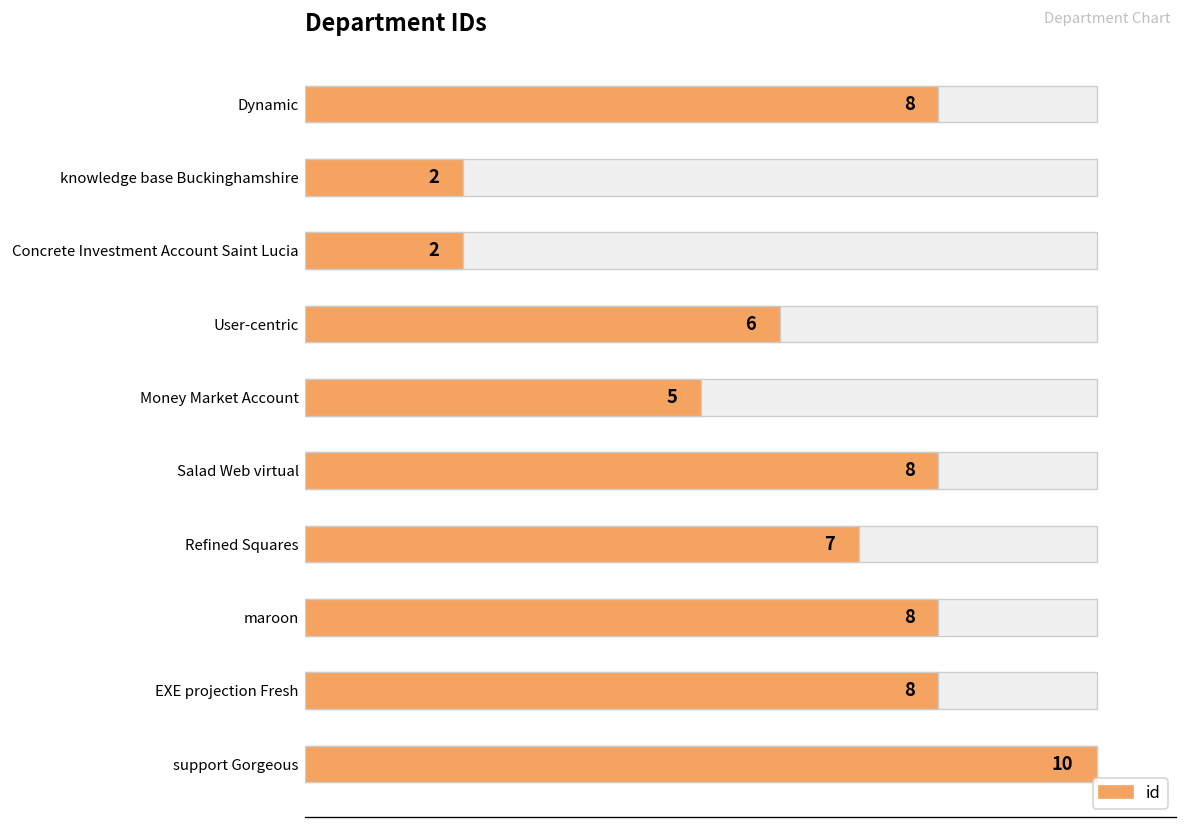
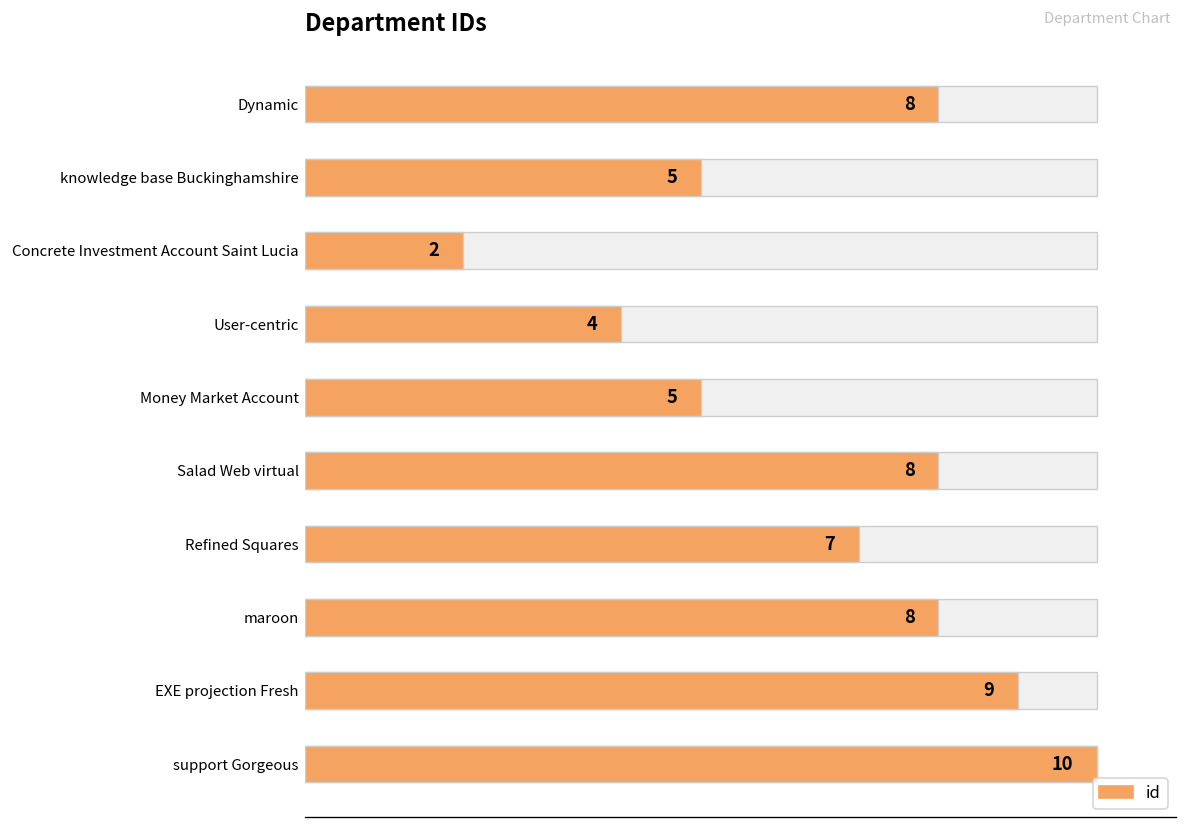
id, knowledge base Buckinghamshire: 2 -> 5
id, User-centric: 6 -> 4
id, EXE projection Fresh: 8 -> 9
